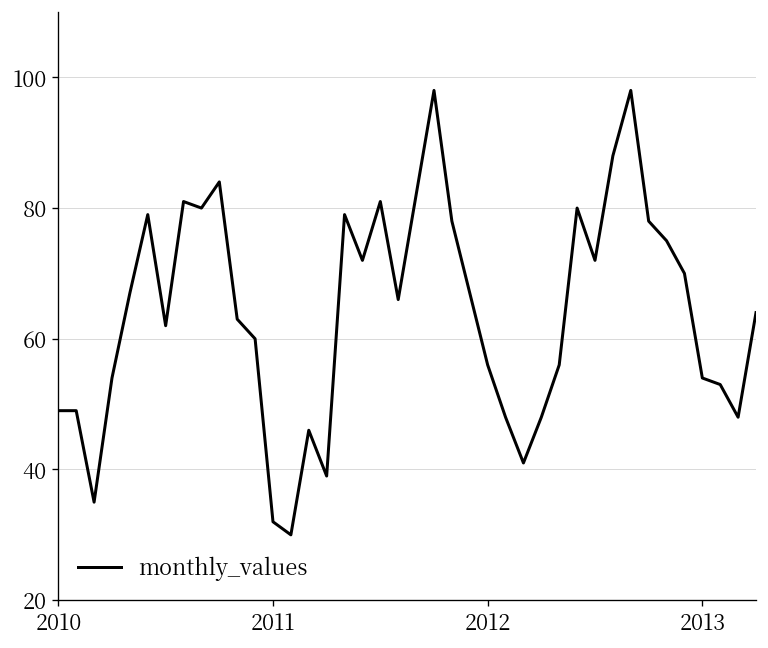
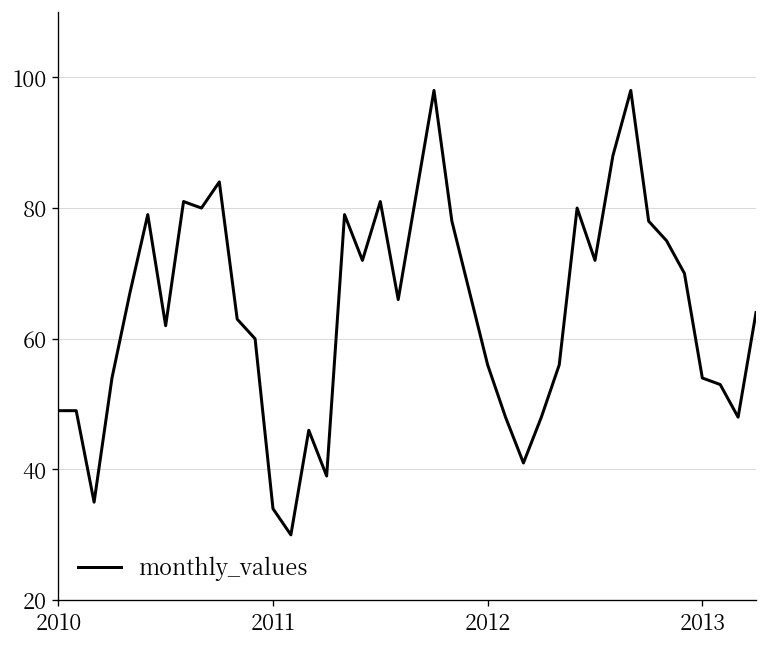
2011: 32 -> 34
